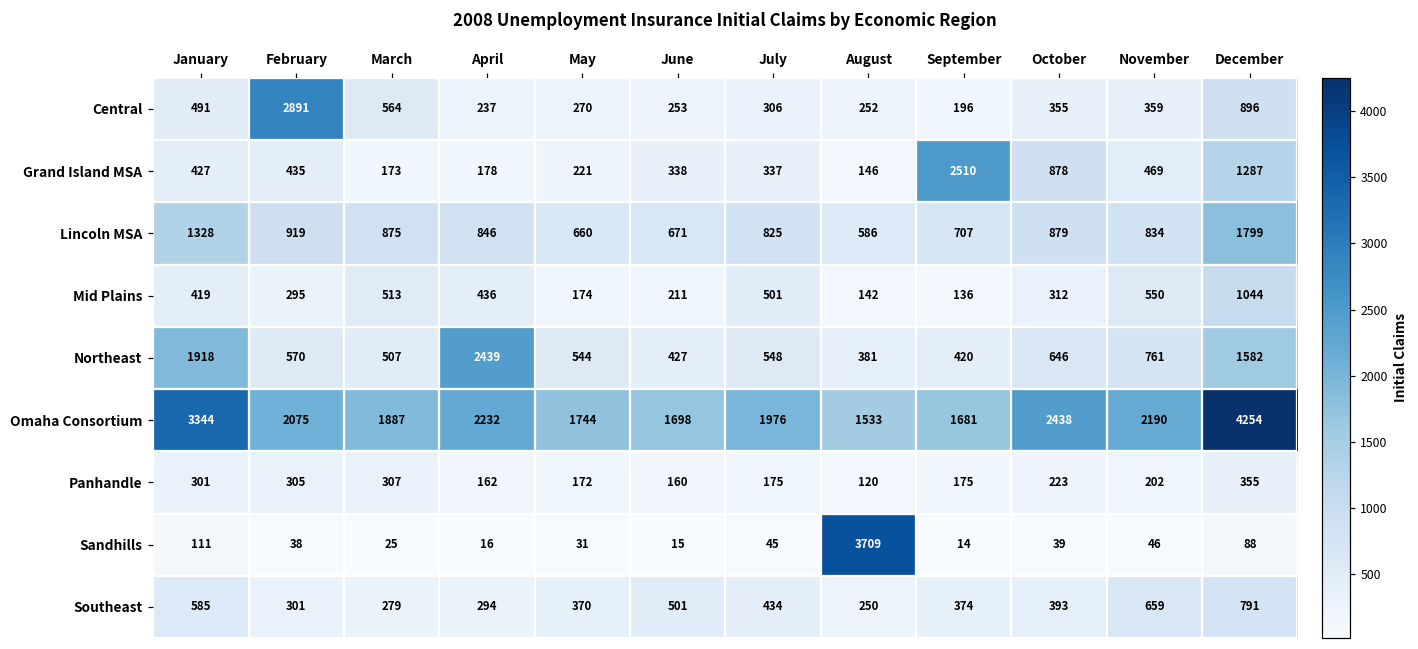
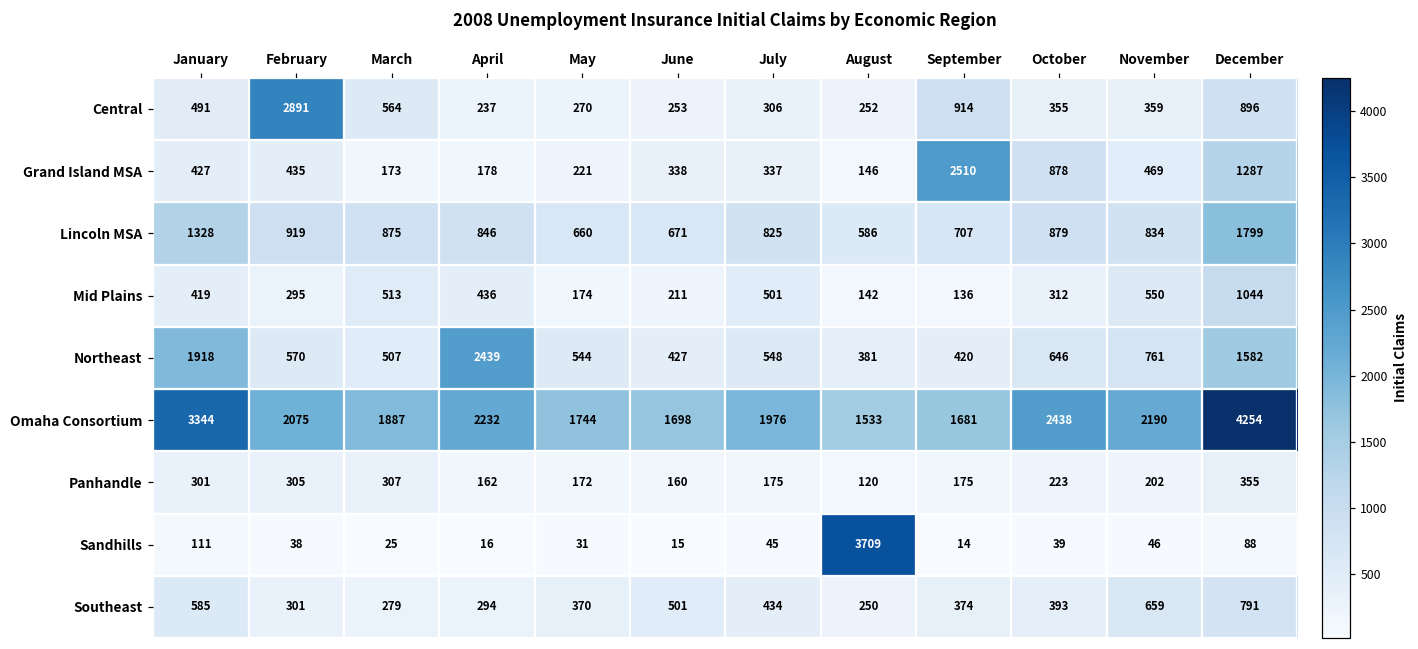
Central, September: 196 -> 914
